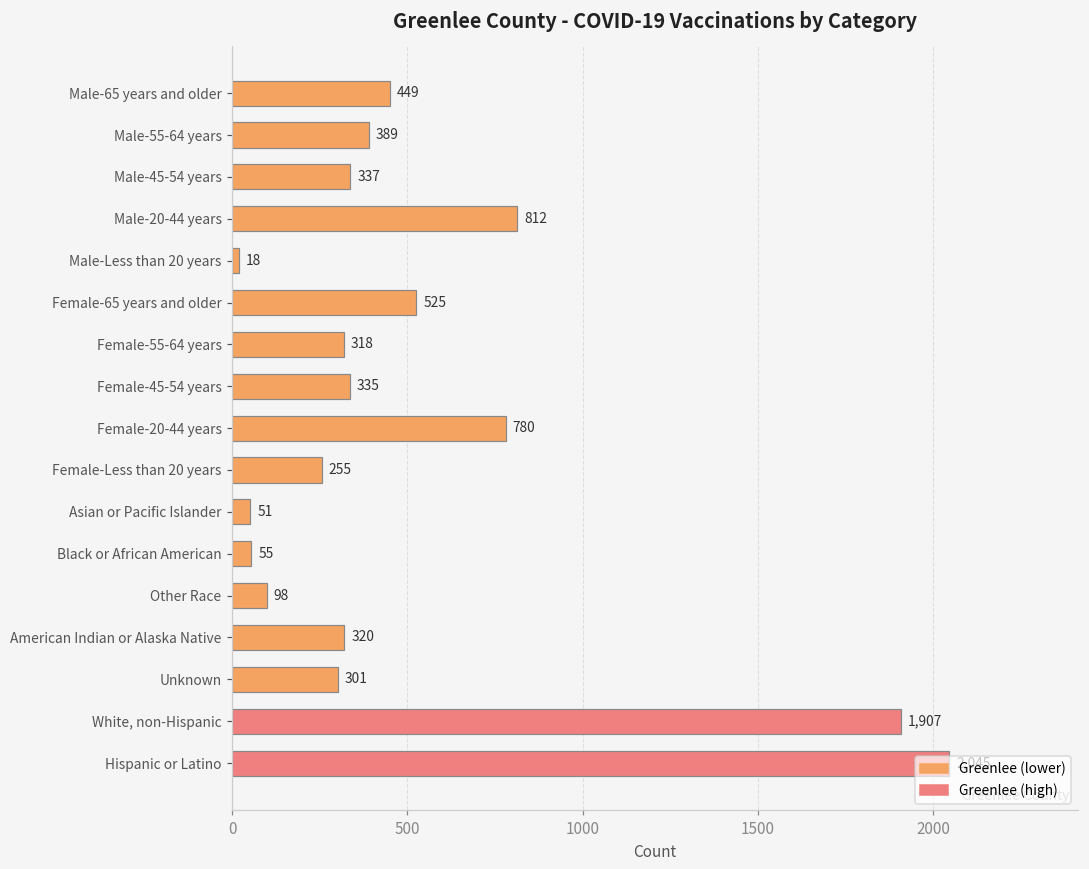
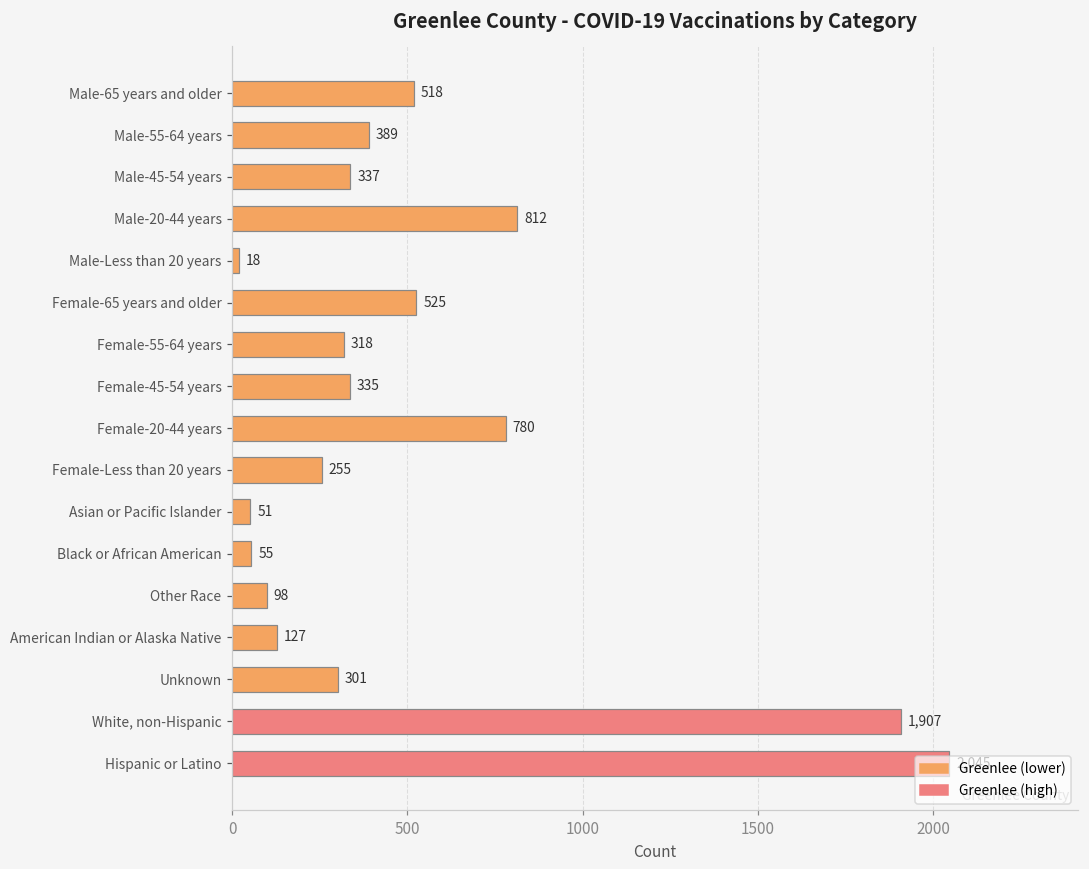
Male-65 years and older: 449 -> 518
American Indian or Alaska Native: 320 -> 127
